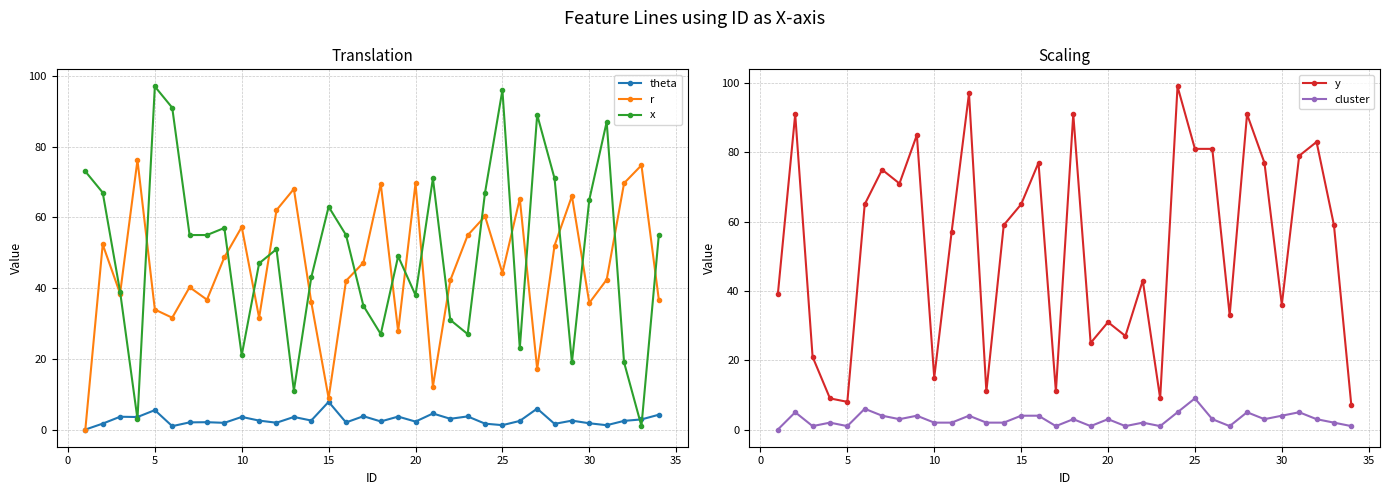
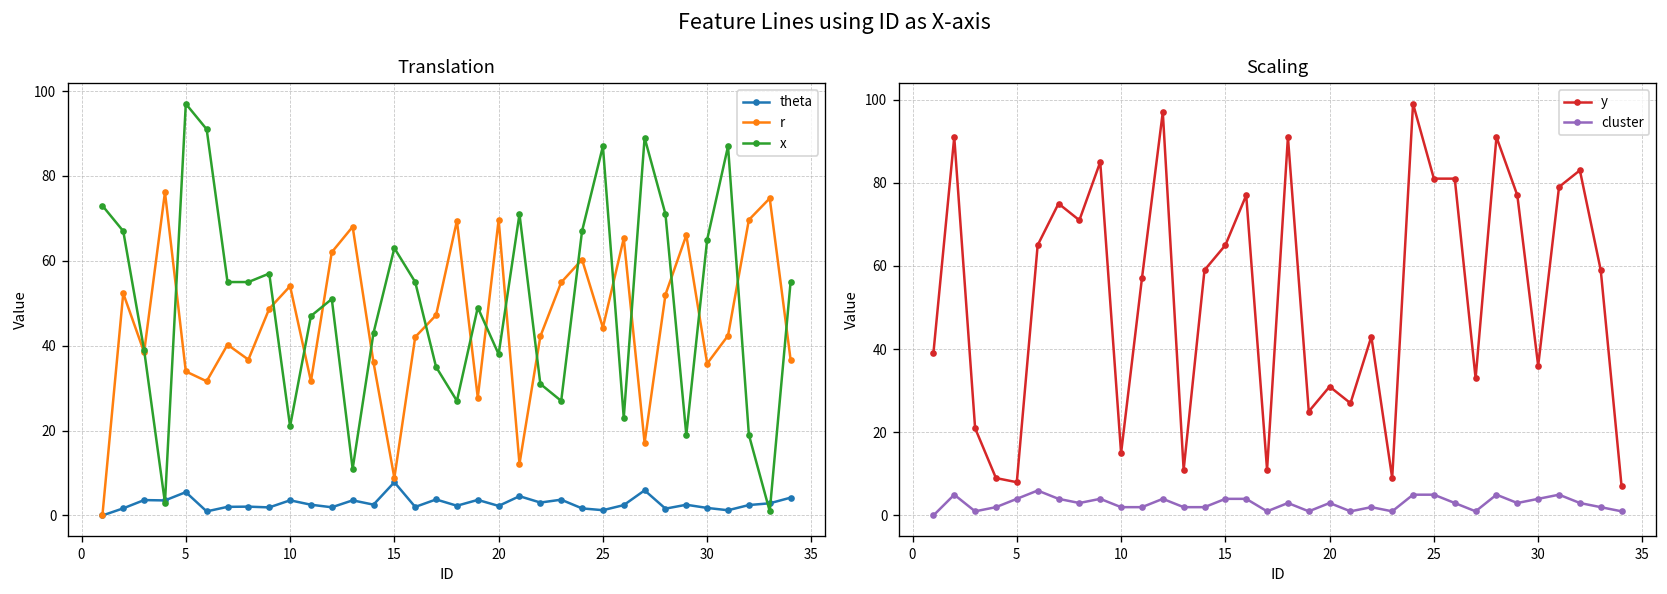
Translation, r, 10: 57 -> 54
Translation, x, 25: 96 -> 87
Scaling, cluster, 5: 1 -> 4
Scaling, cluster, 25: 9 -> 5
